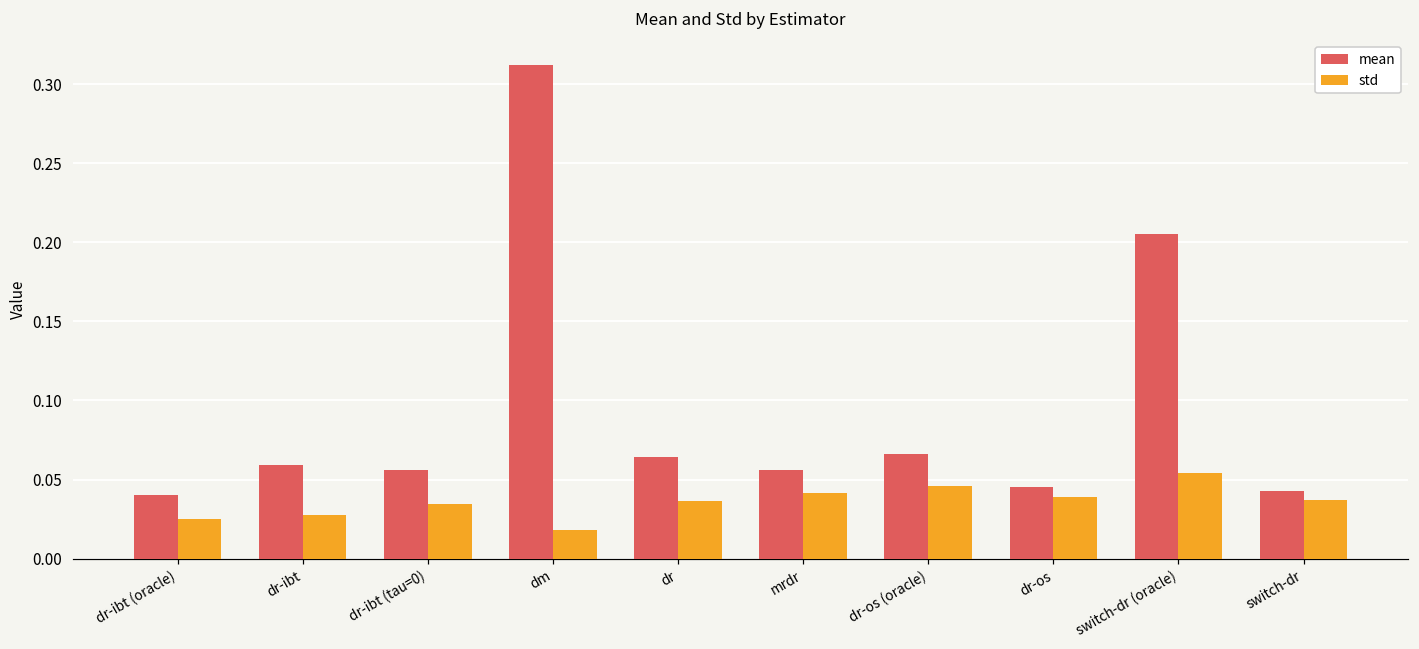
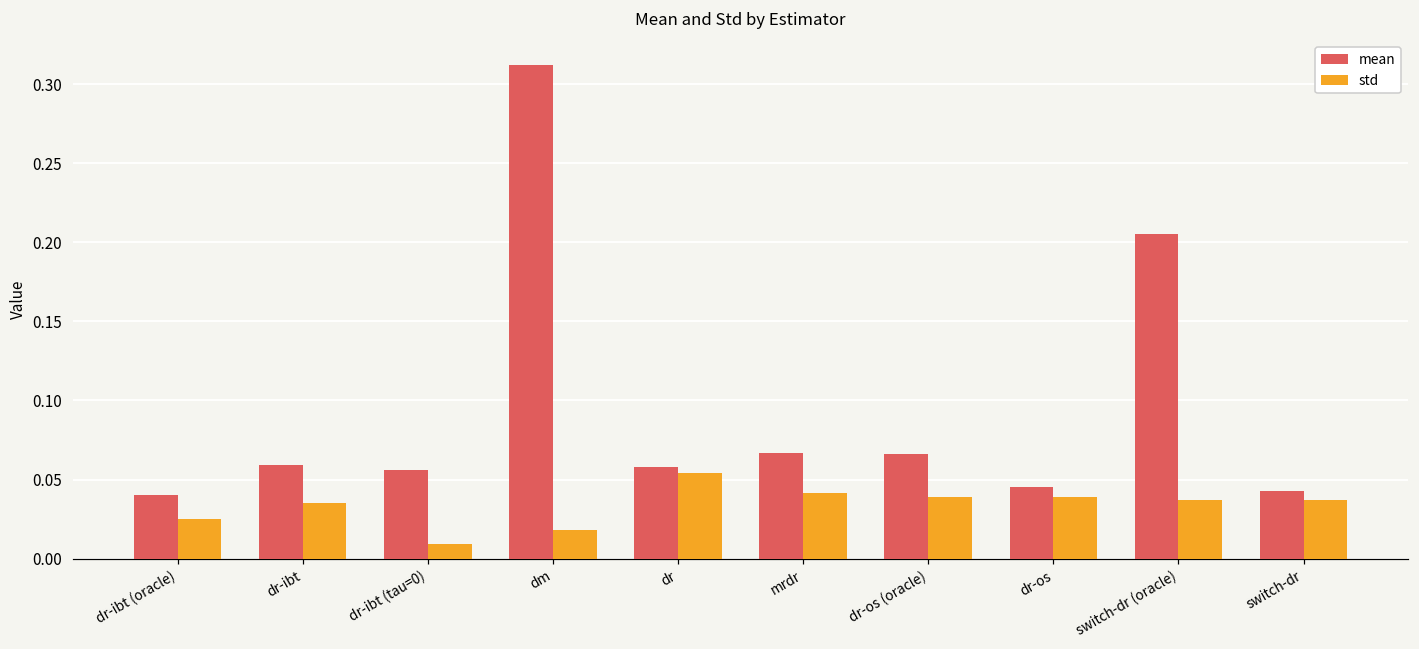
std, dr-ibt: 0.027 -> 0.035
std, dr-ibt (tau=0): 0.034 -> 0.009
mean, dr: 0.064 -> 0.058
std, dr: 0.037 -> 0.054
mean, mrdr: 0.056 -> 0.067
std, dr-os (oracle): 0.046 -> 0.039
std, switch-dr (oracle): 0.054 -> 0.037
